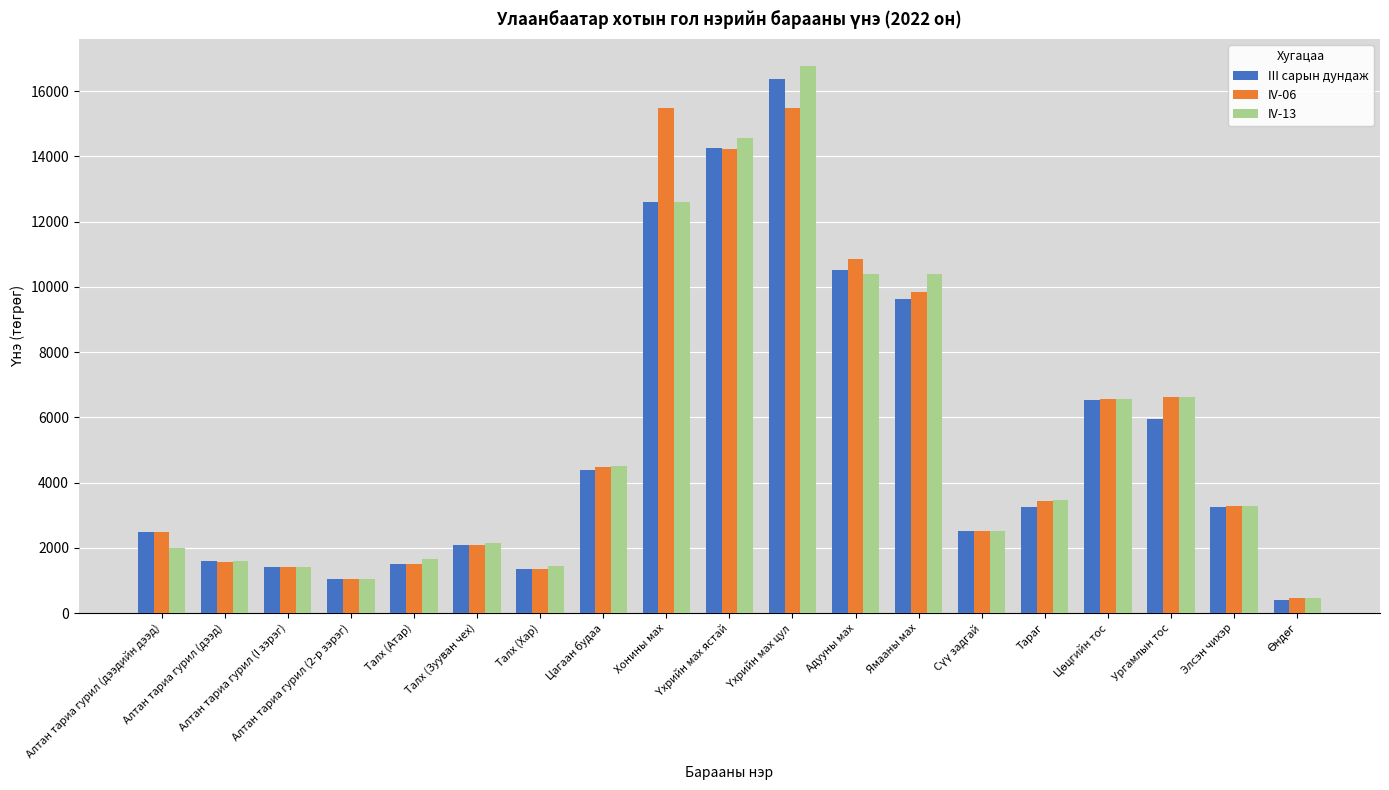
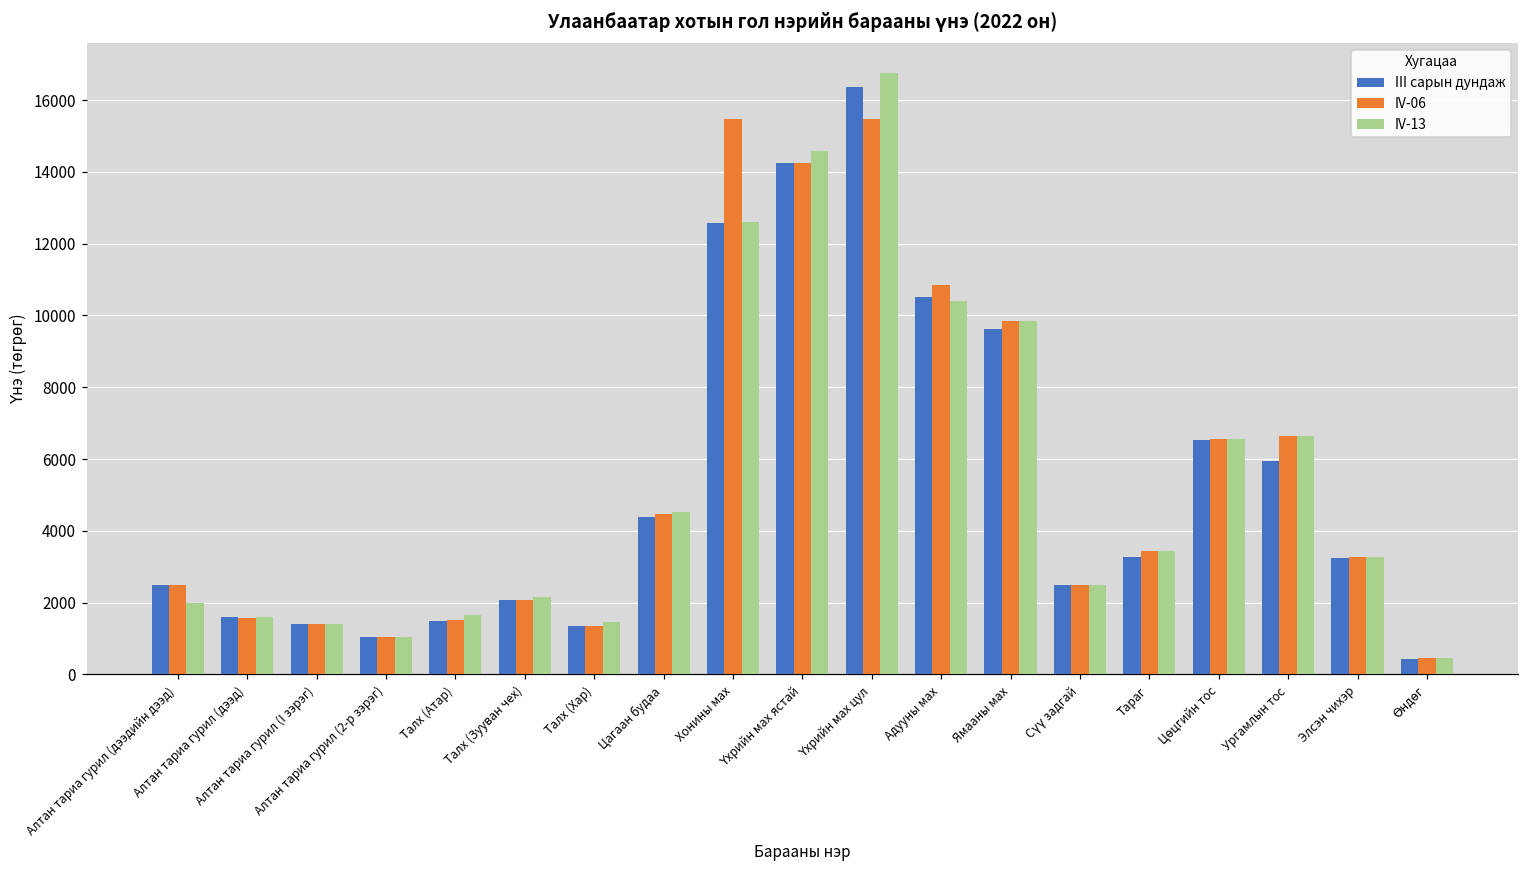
IV-13, Ямааны мах: 10400 -> 9800
